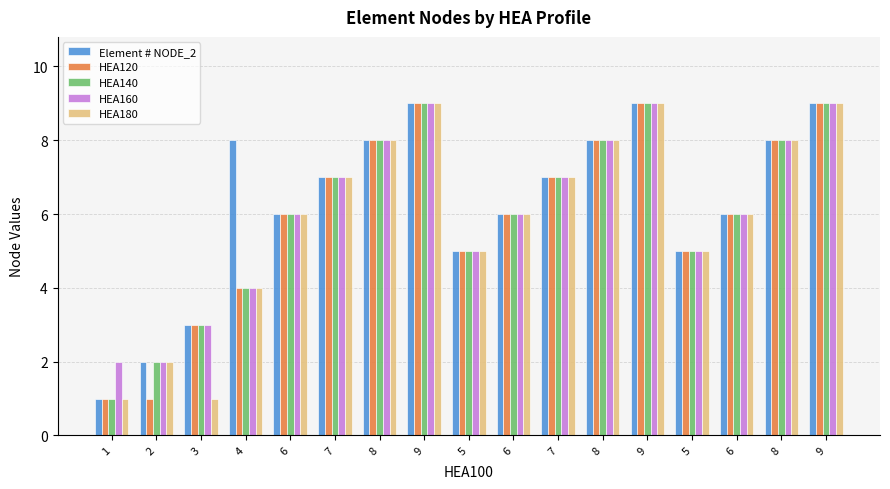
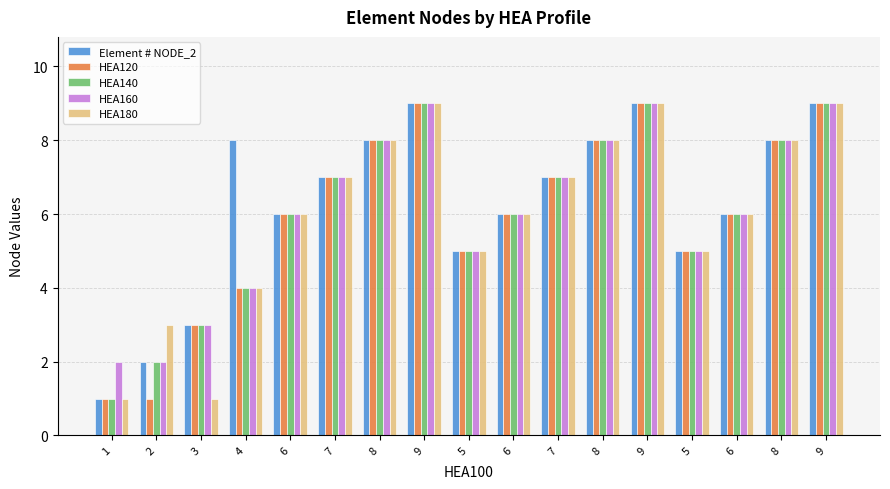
HEA180, 2: 2 -> 3
